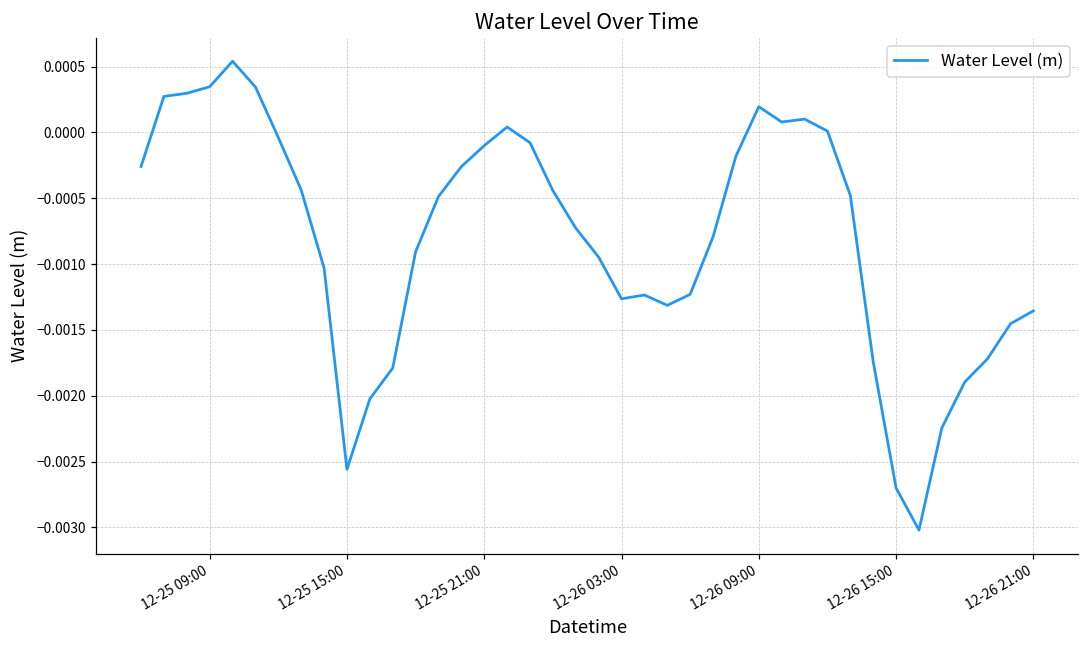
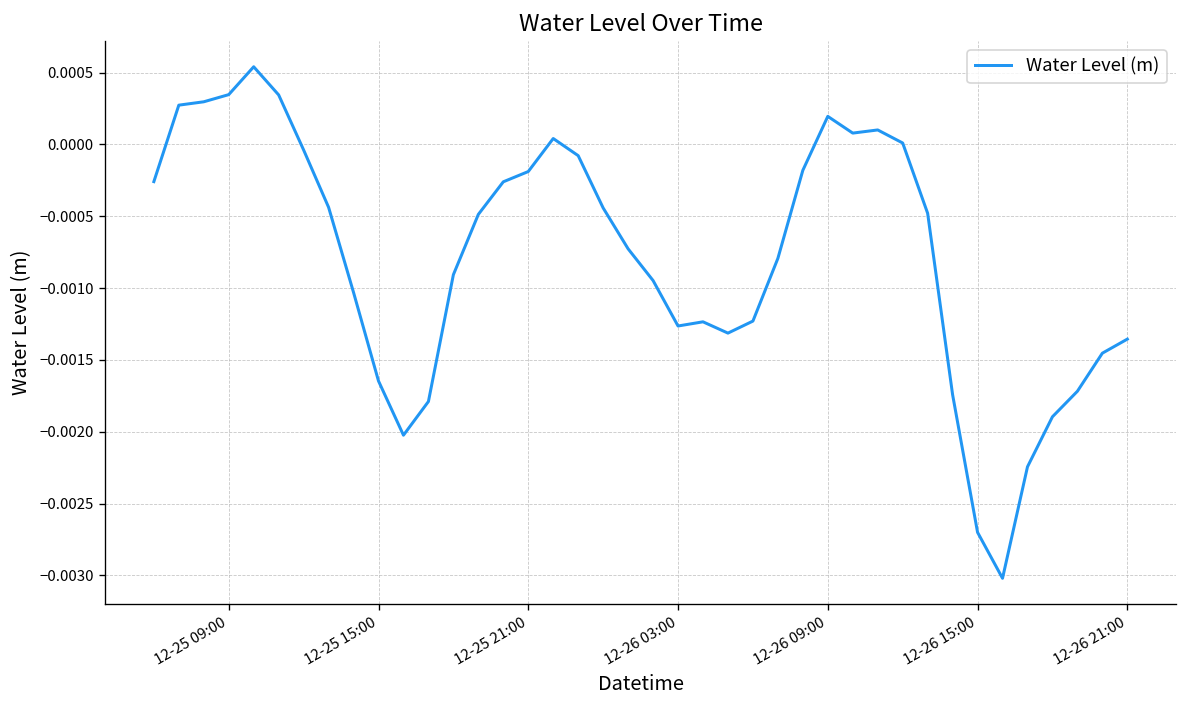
12-25 15:00: -0.00256 -> -0.00165
12-25 21:00: -0.00010 -> -0.00019
